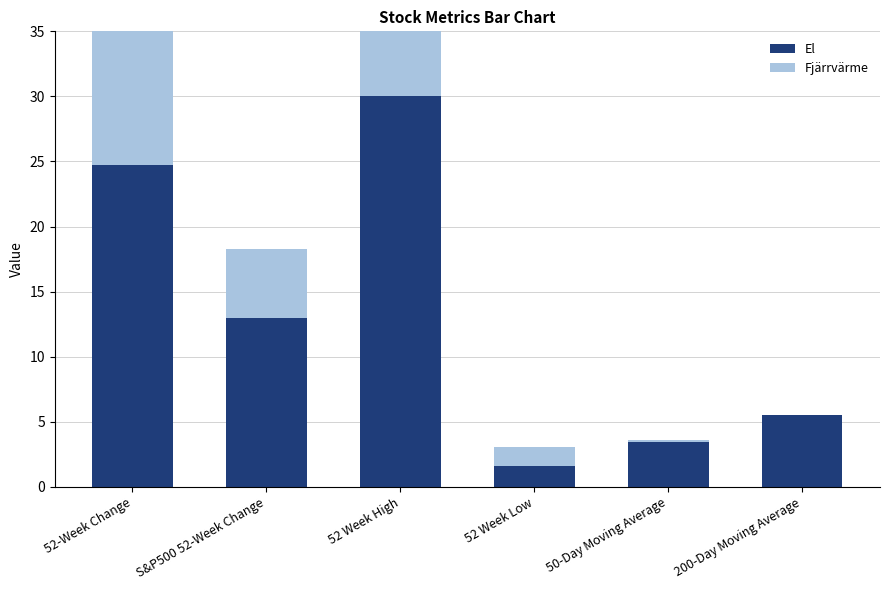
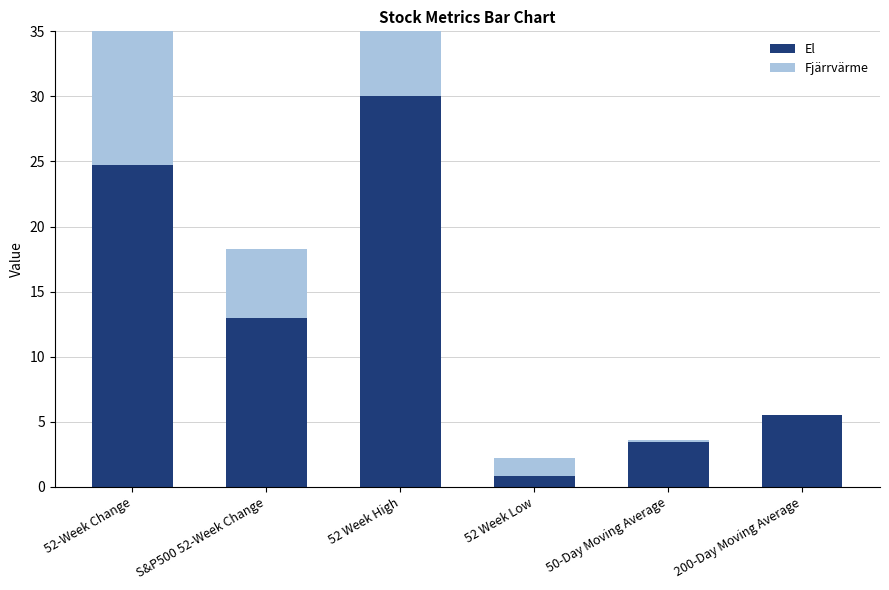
El, 52 Week Low: 1.6 -> 0.8
